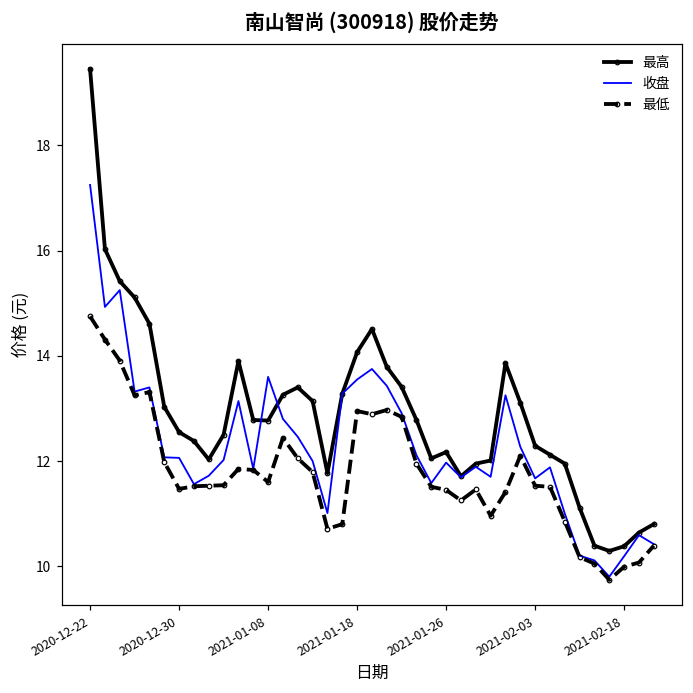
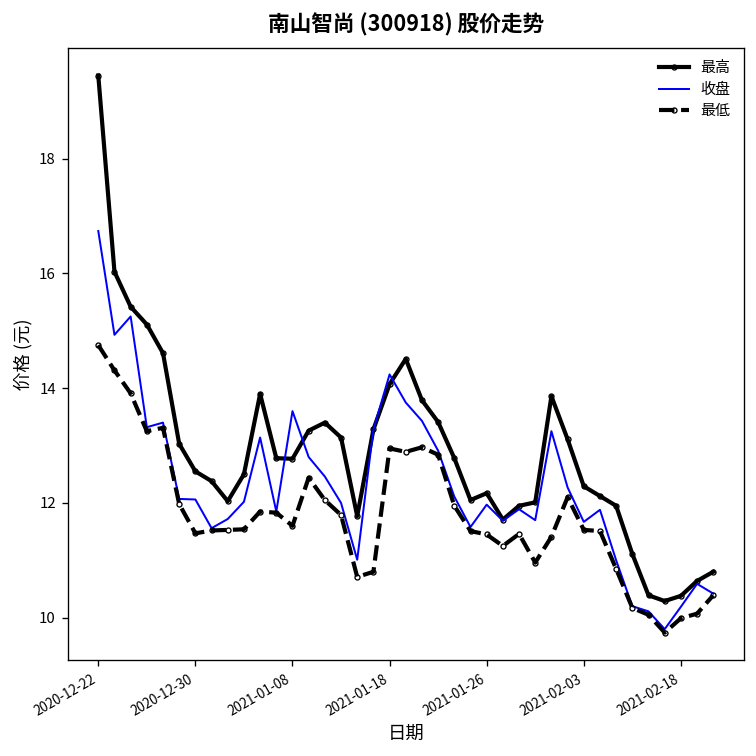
收盘, 2020-12-22: 17.3 -> 16.7
收盘, 2021-01-18: 13.6 -> 14.2
